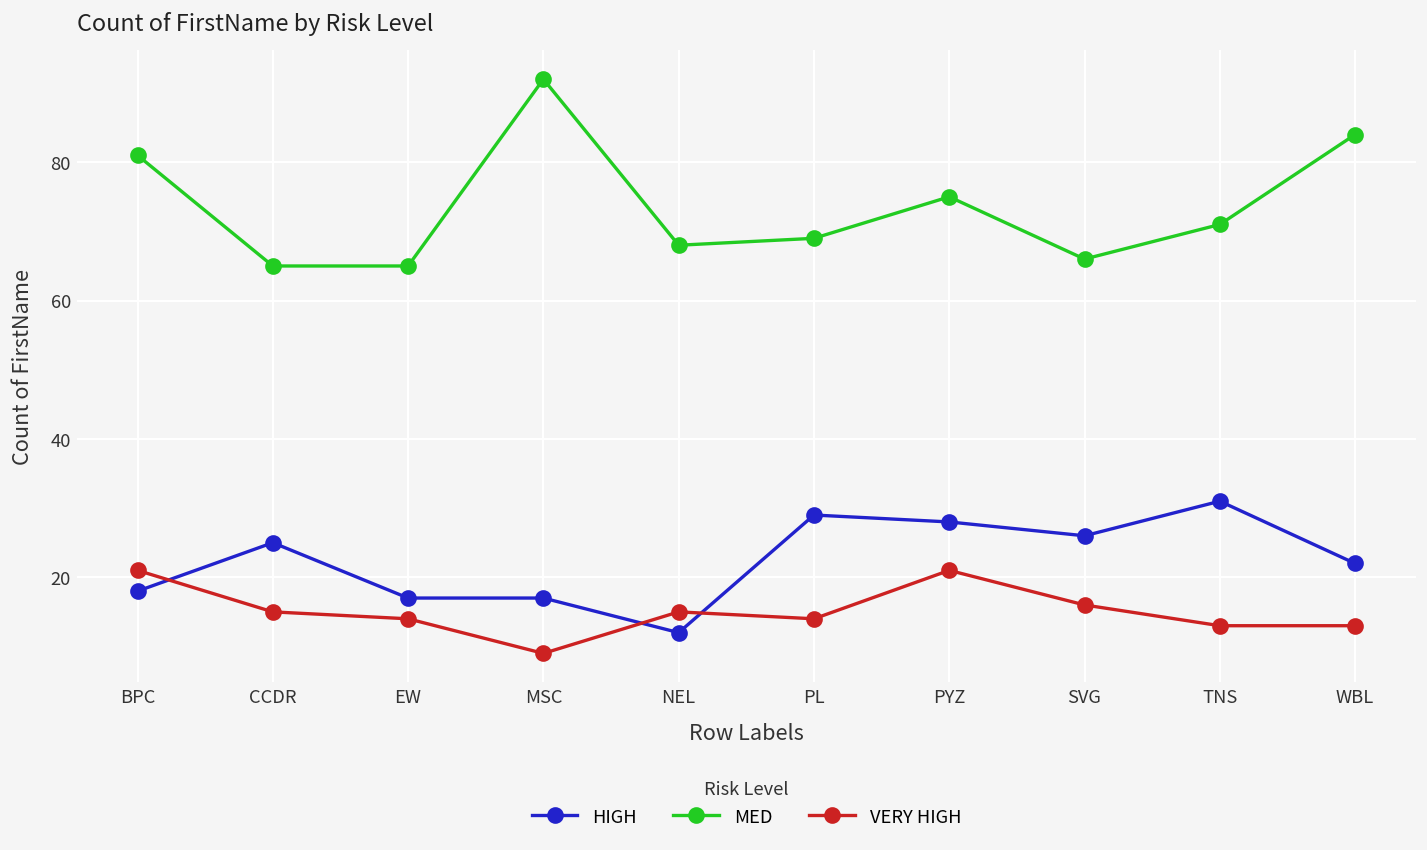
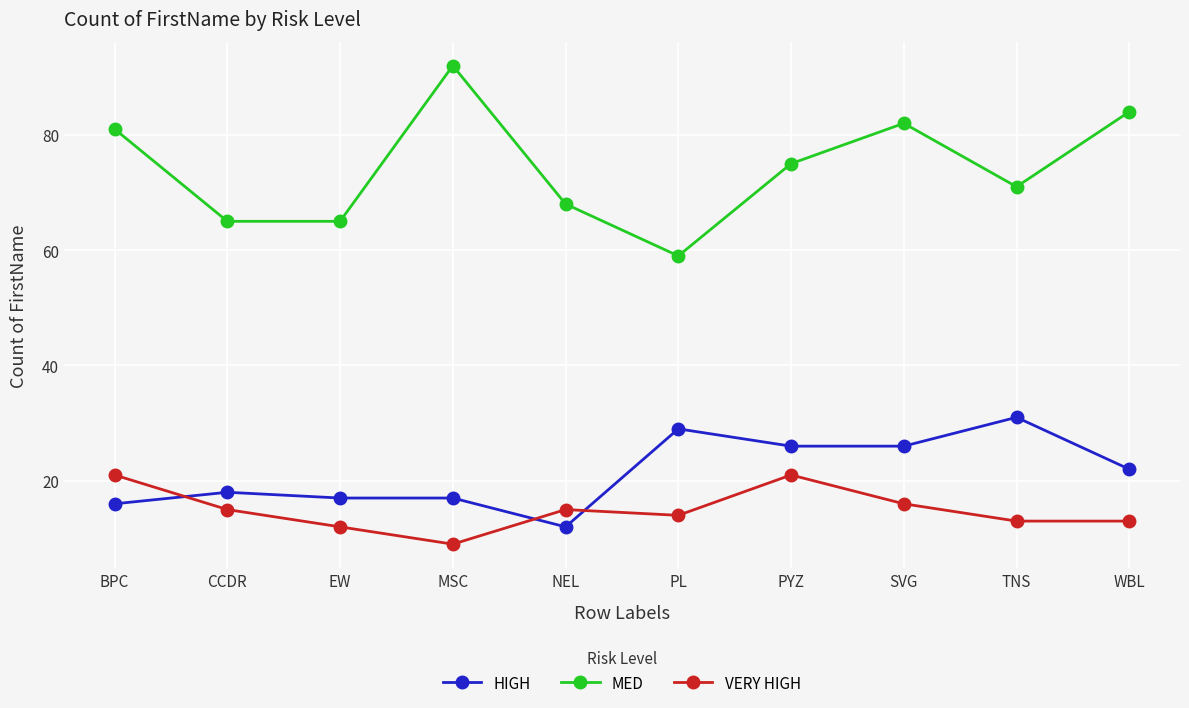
HIGH, BPC: 18 -> 16
HIGH, CCDR: 25 -> 18
VERY HIGH, EW: 14 -> 12
MED, PL: 69 -> 59
HIGH, PYZ: 28 -> 26
MED, SVG: 66 -> 82
